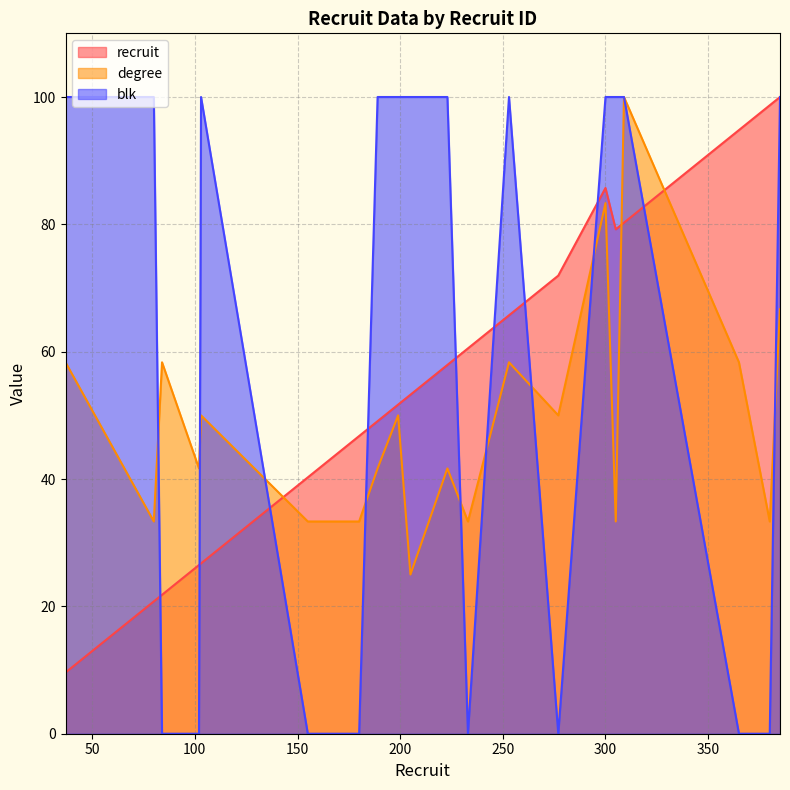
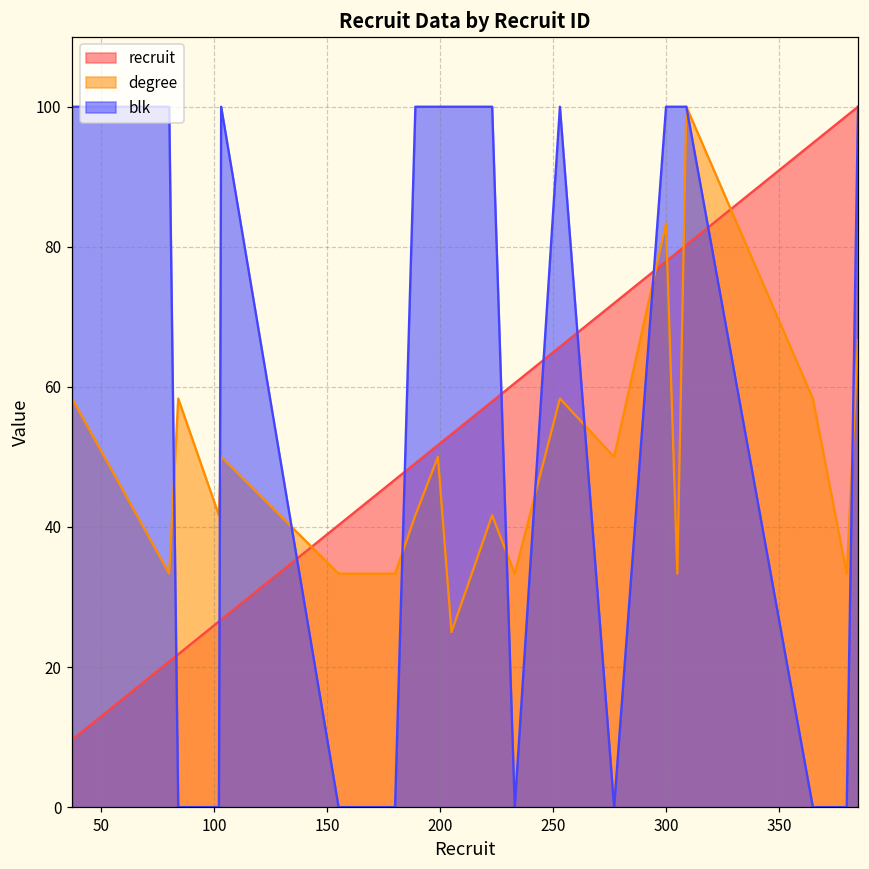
recruit, 300: 86 -> 78
